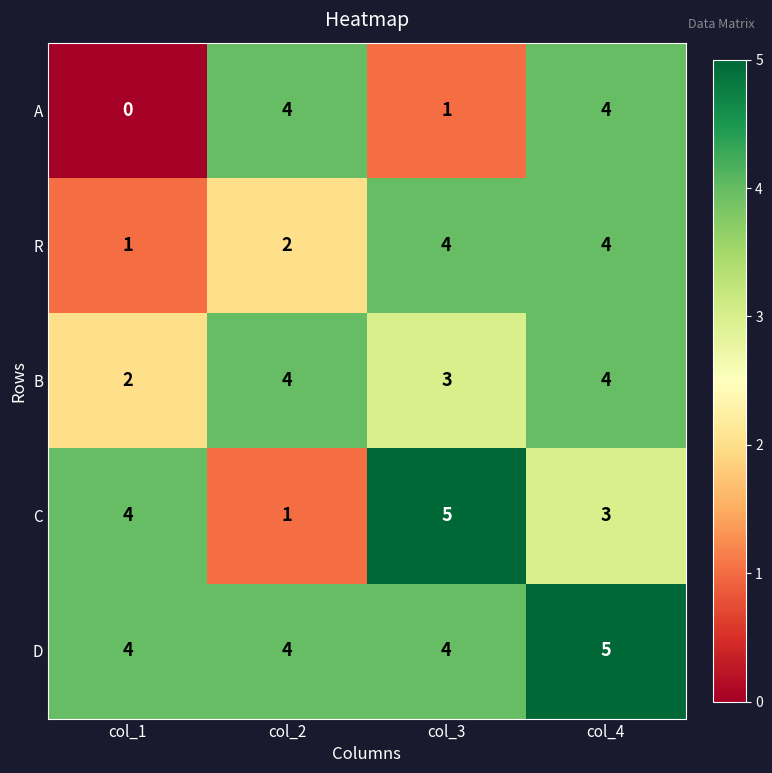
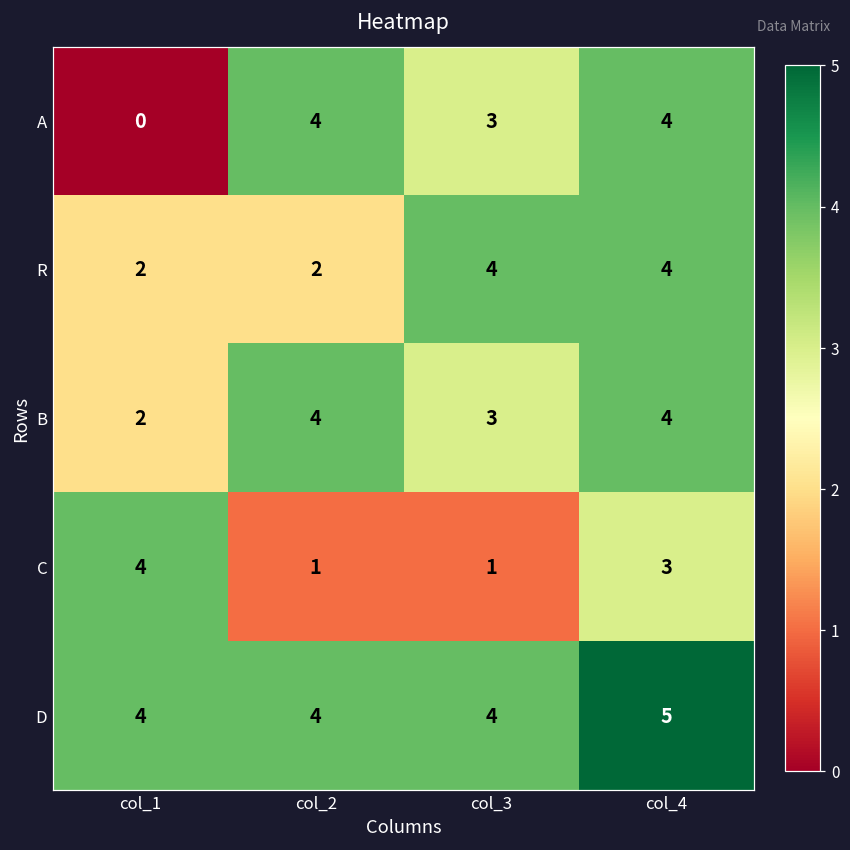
A, col_3: 1 -> 3
R, col_1: 1 -> 2
C, col_3: 5 -> 1
